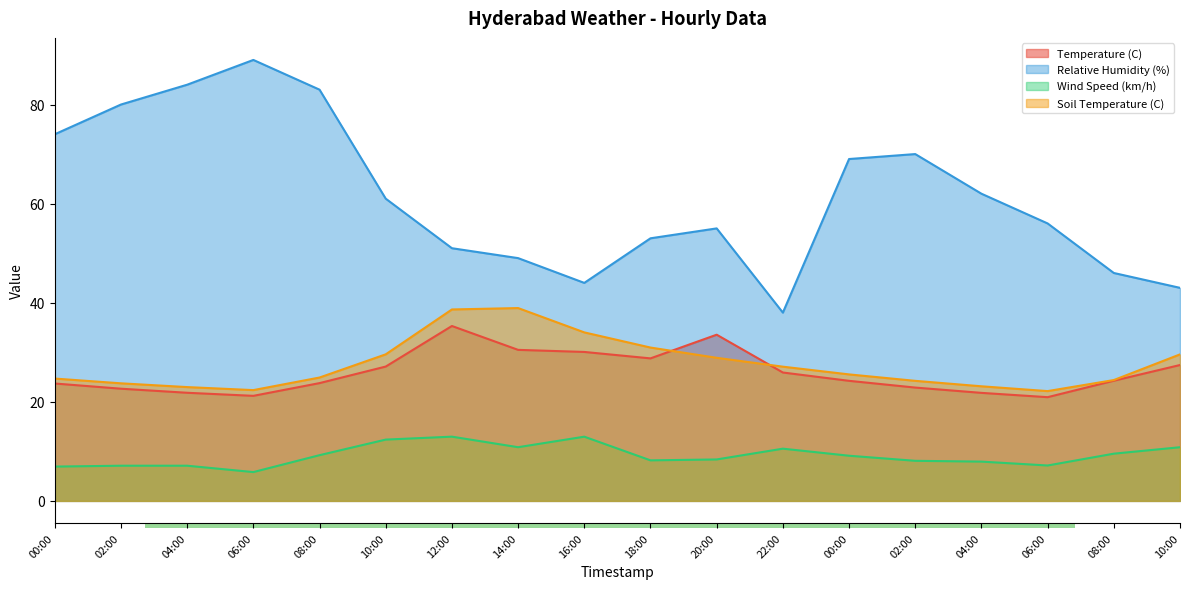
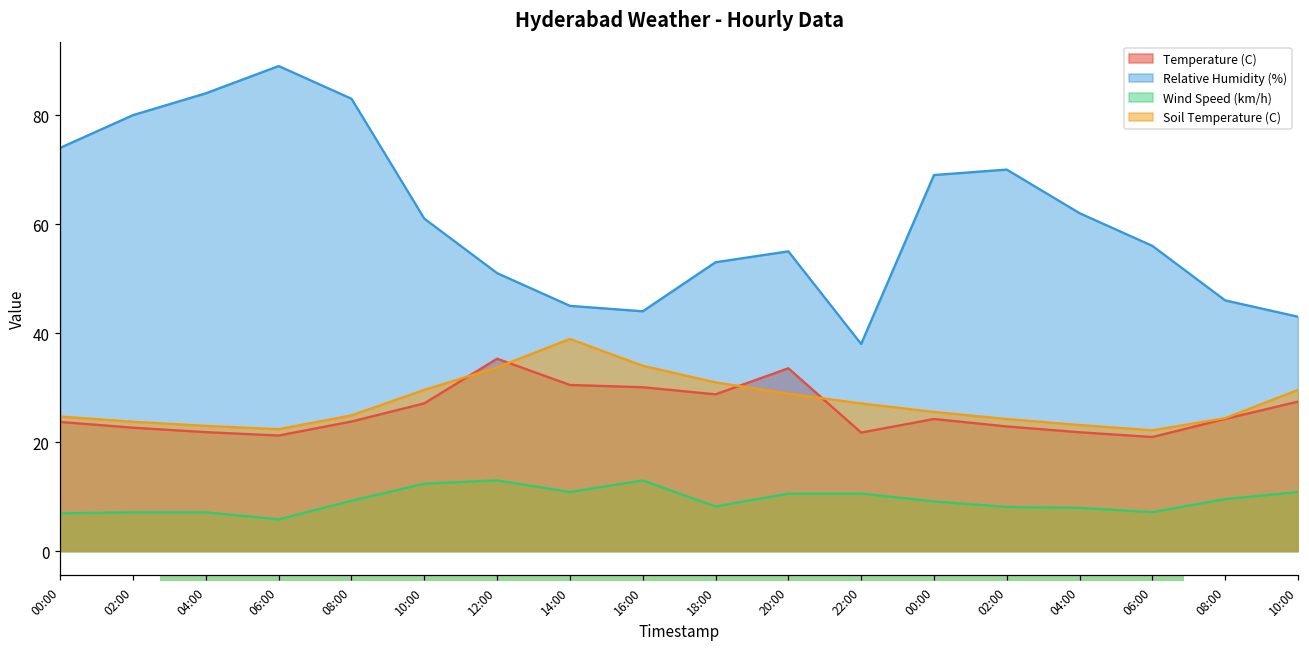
Hyderabad Weather - Hourly Data, Soil Temperature (C), 12:00: 39 -> 34
Hyderabad Weather - Hourly Data, Relative Humidity (%), 14:00: 49 -> 45
Hyderabad Weather - Hourly Data, Wind Speed (km/h), 20:00: 8 -> 11
Hyderabad Weather - Hourly Data, Temperature (C), 22:00: 26 -> 22
